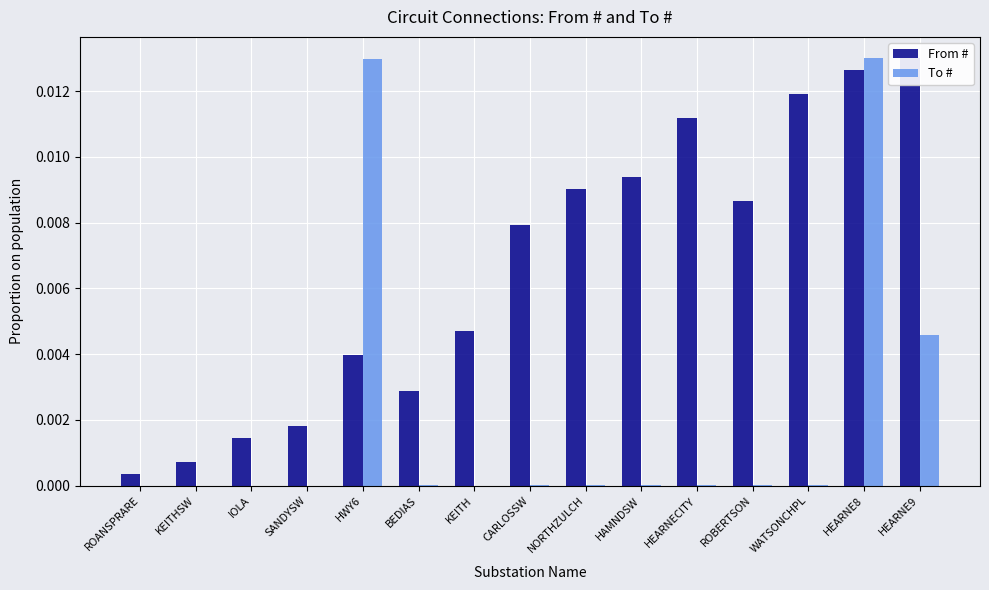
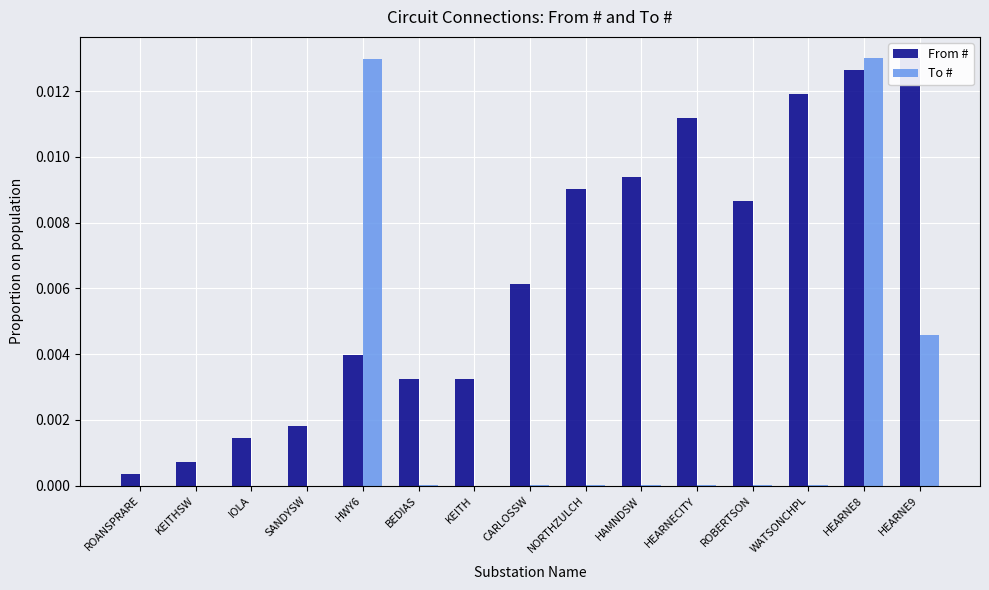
From #, BEDIAS: 0.0029 -> 0.0033
From #, KEITH: 0.0047 -> 0.0033
From #, CARLOSSW: 0.0079 -> 0.0061
